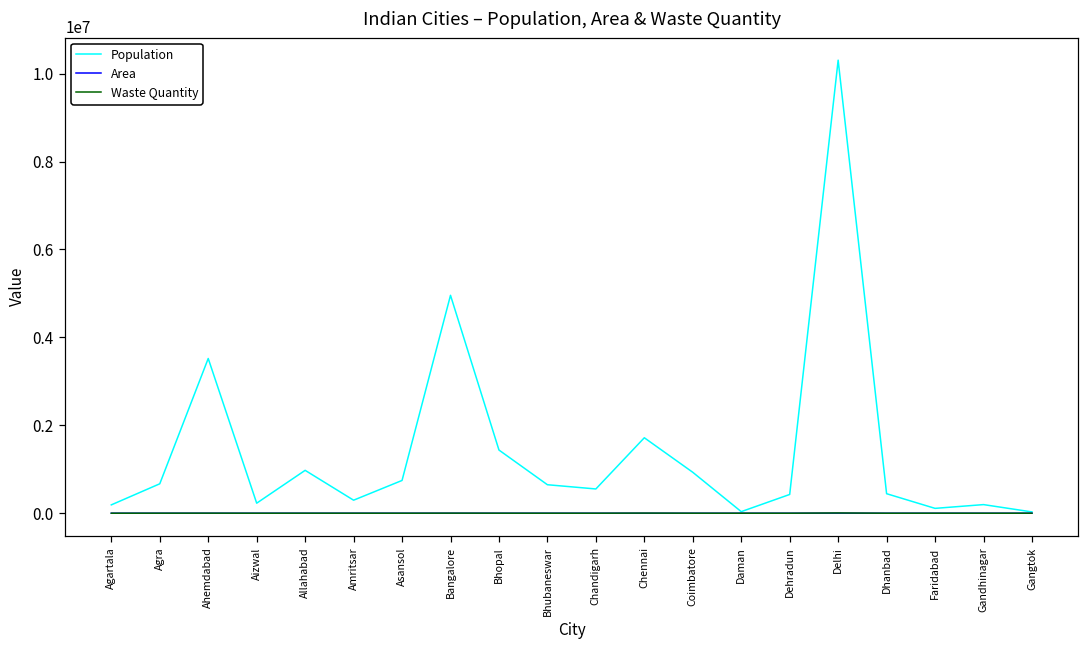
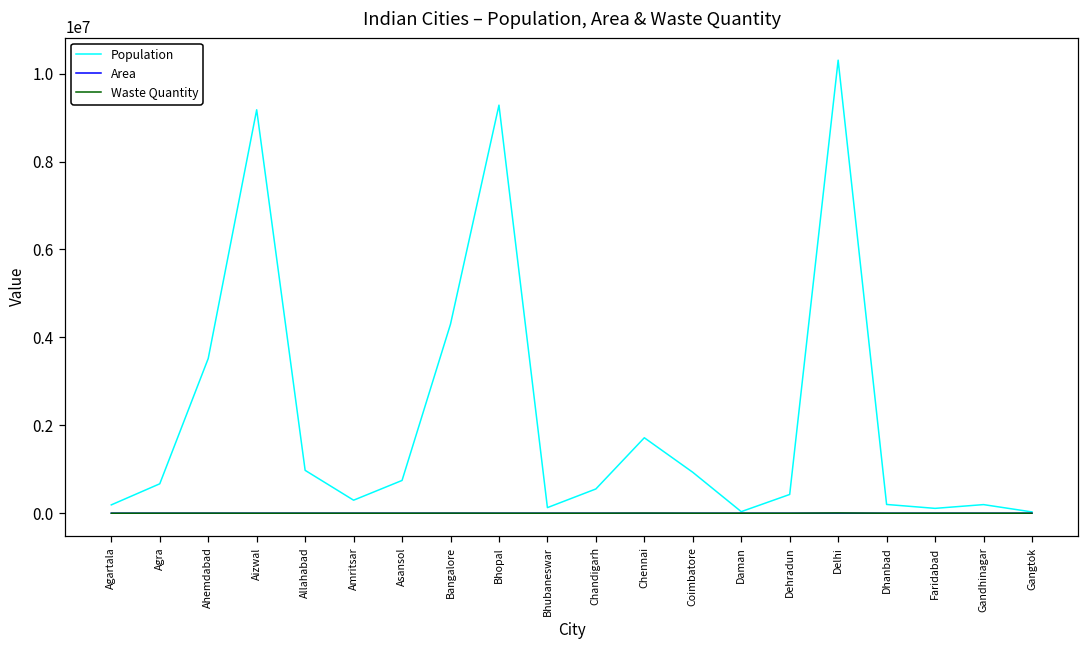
Population, Aizwal: 200000 -> 9200000
Population, Bangalore: 5000000 -> 4300000
Population, Bhopal: 1400000 -> 9300000
Population, Bhubaneswar: 600000 -> 100000
Population, Dhanbad: 400000 -> 200000
